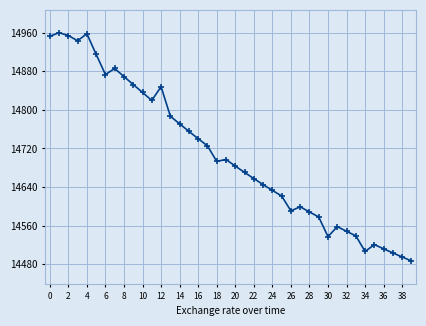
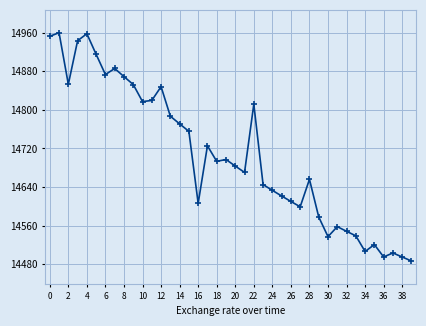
2: 14950 -> 14850
10: 14840 -> 14820
16: 14740 -> 14610
22: 14660 -> 14810
26: 14590 -> 14610
28: 14590 -> 14660
36: 14510 -> 14490
